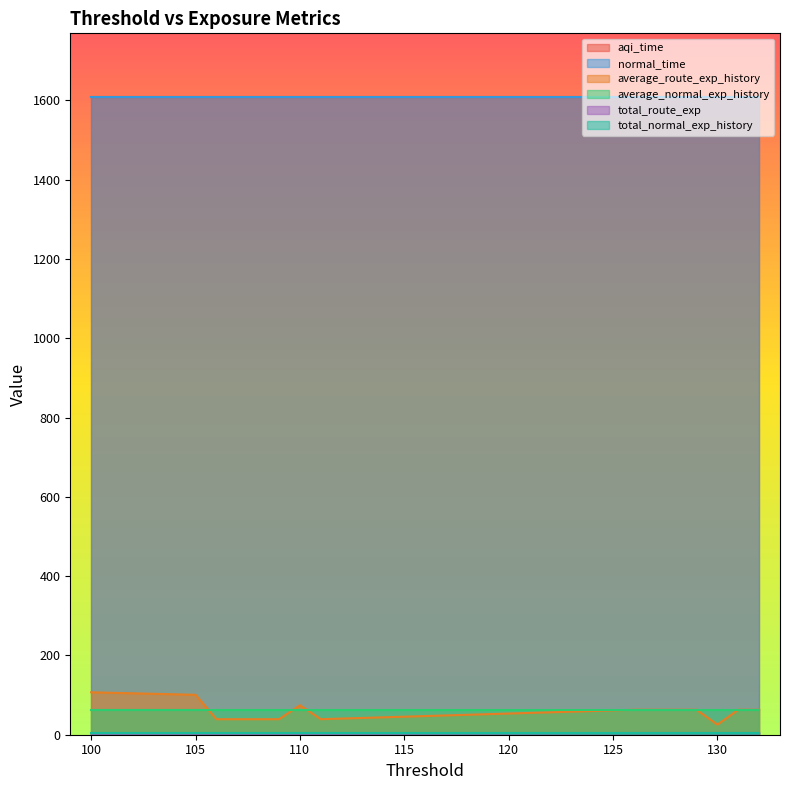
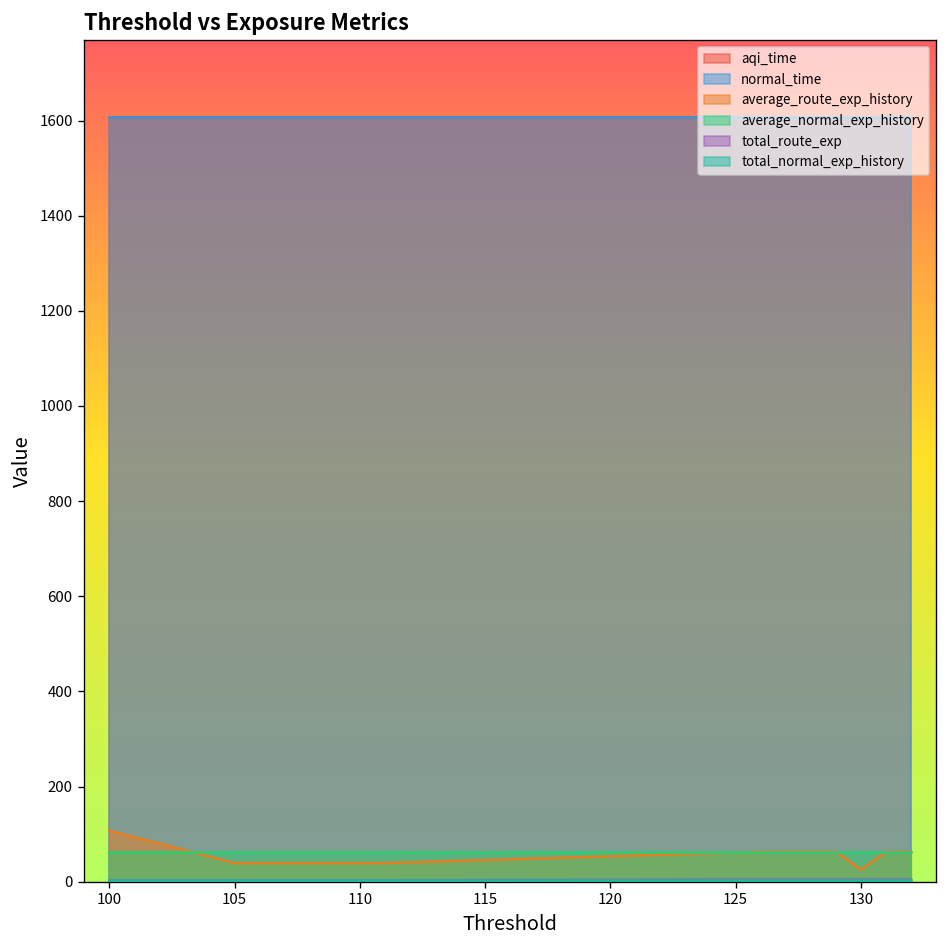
average_route_exp_history, 105: 100 -> 40
average_route_exp_history, 110: 70 -> 40
